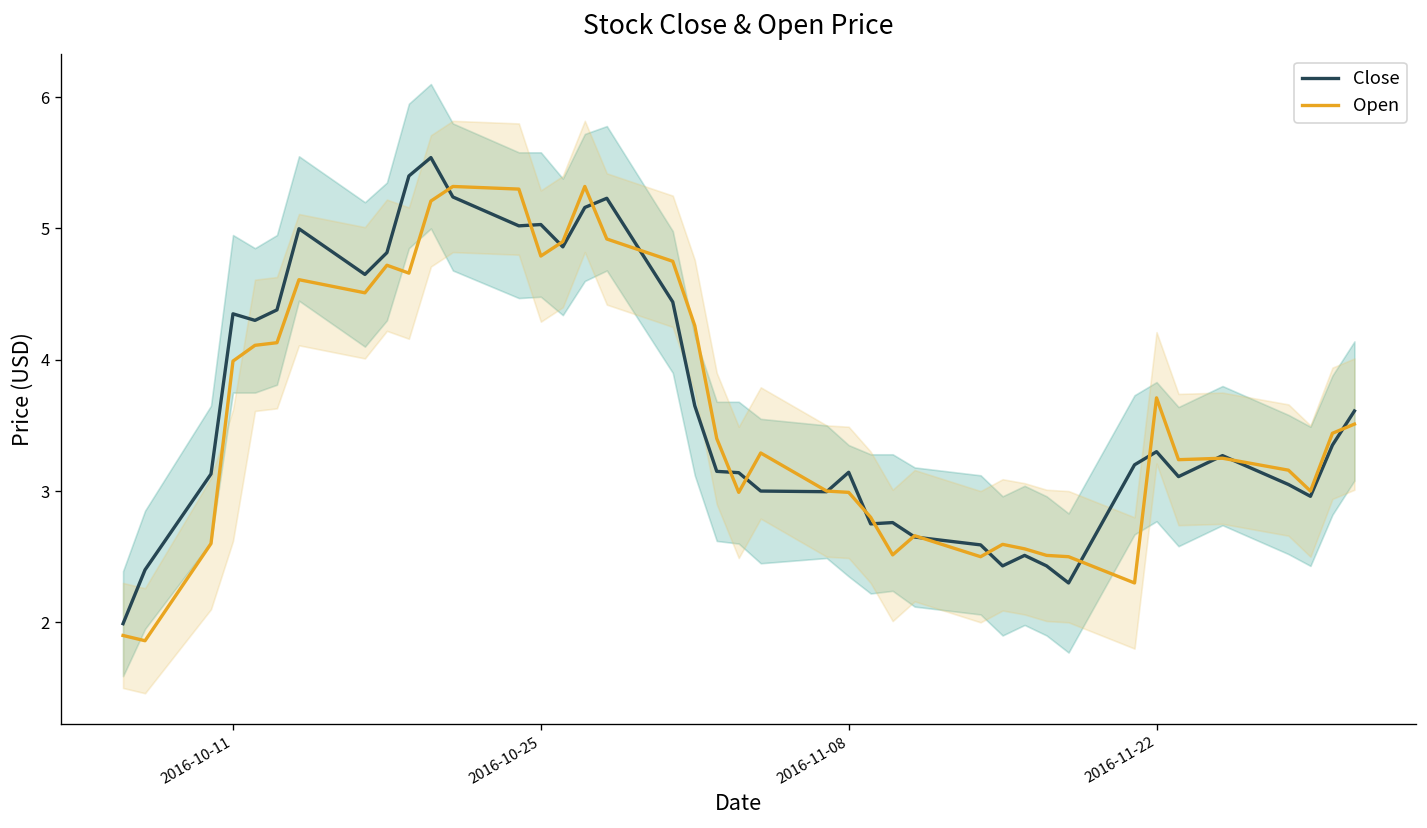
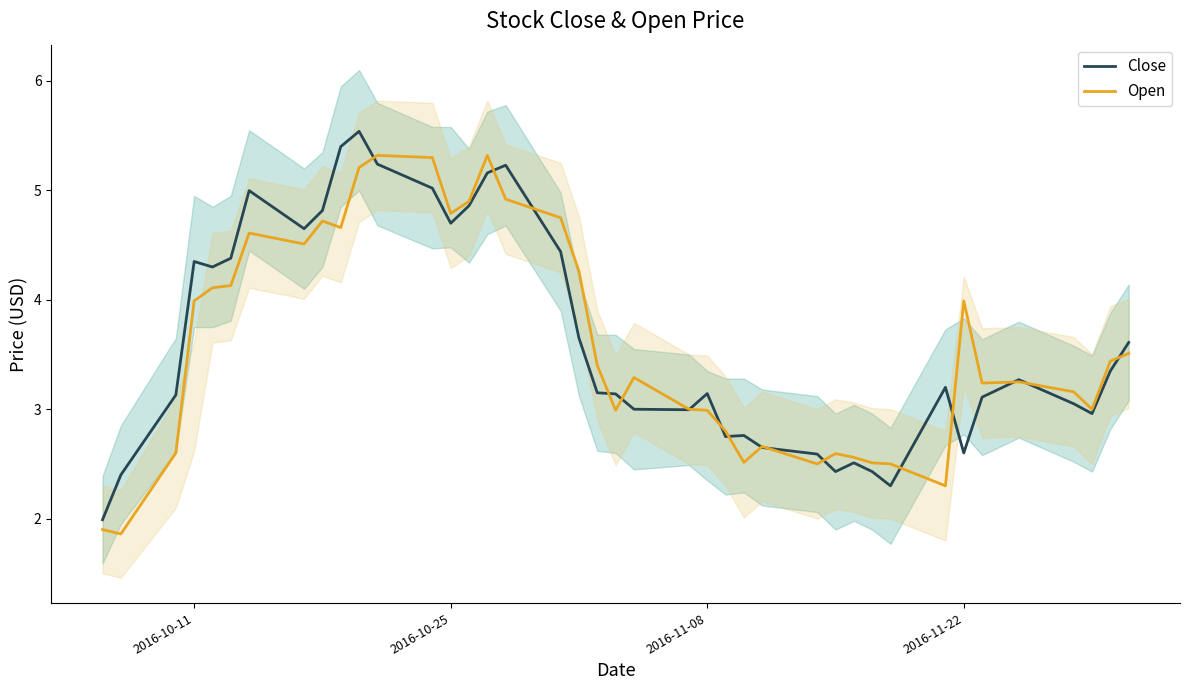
Close, 2016-10-25: 5.03 -> 4.70
Close, 2016-11-22: 3.3 -> 2.6
Open, 2016-11-22: 3.71 -> 3.99
